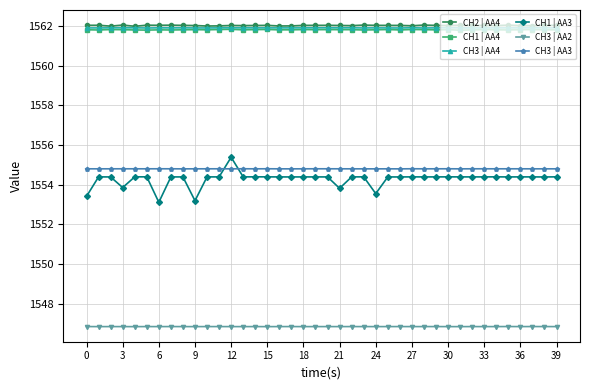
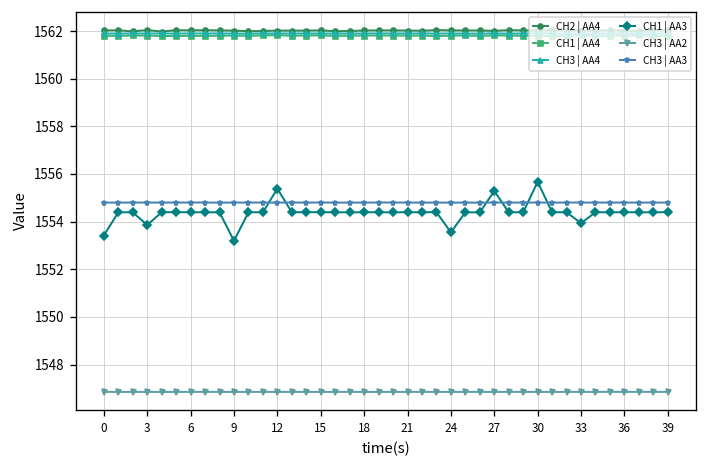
CH1 | AA3, 6: 1553.1 -> 1554.4
CH1 | AA3, 21: 1553.8 -> 1554.4
CH1 | AA3, 27: 1554.4 -> 1555.3
CH1 | AA3, 30: 1554.4 -> 1555.7
CH1 | AA3, 33: 1554.4 -> 1553.9
